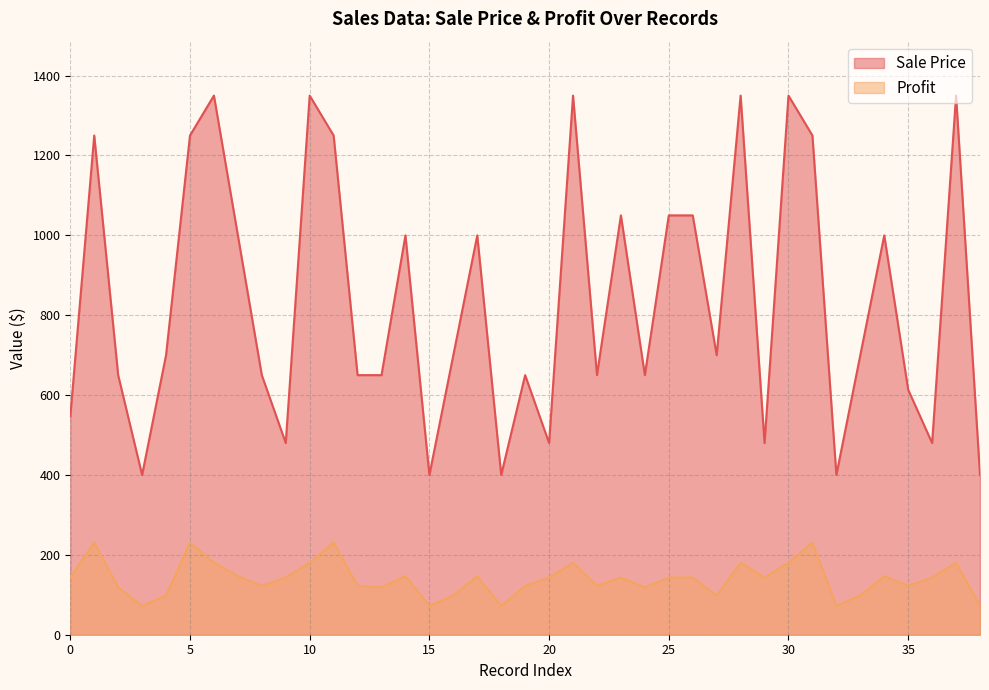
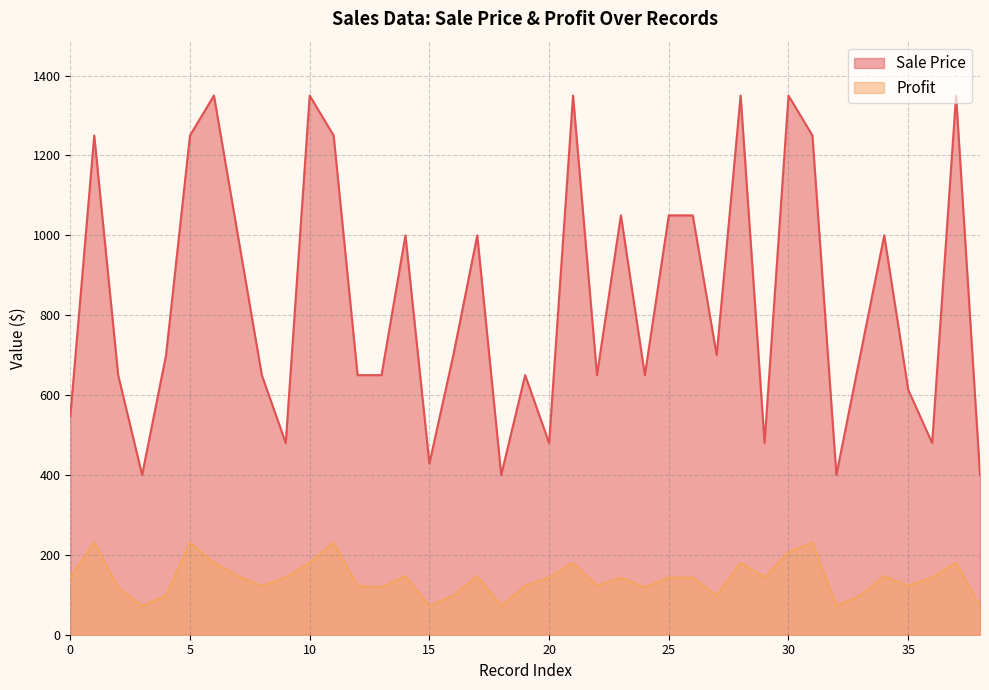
Sale Price, 15: 400 -> 430
Profit, 30: 180 -> 210
